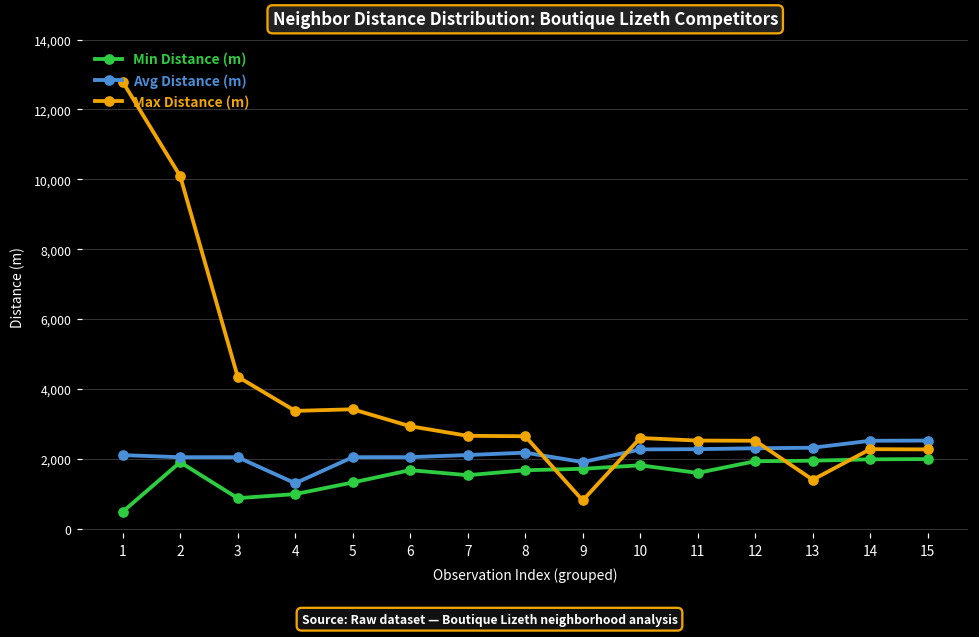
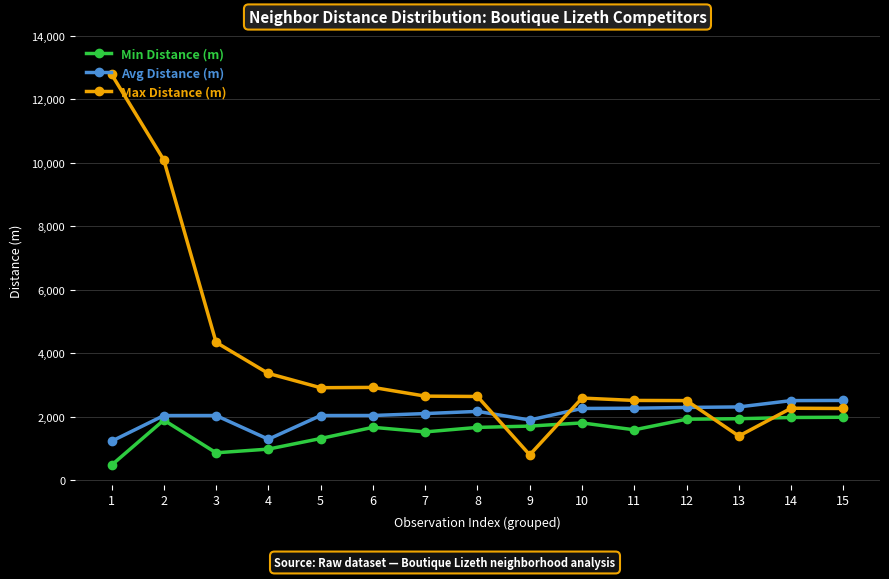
Avg Distance (m), 1: 2,100 -> 1,200
Max Distance (m), 5: 3,400 -> 2,900
